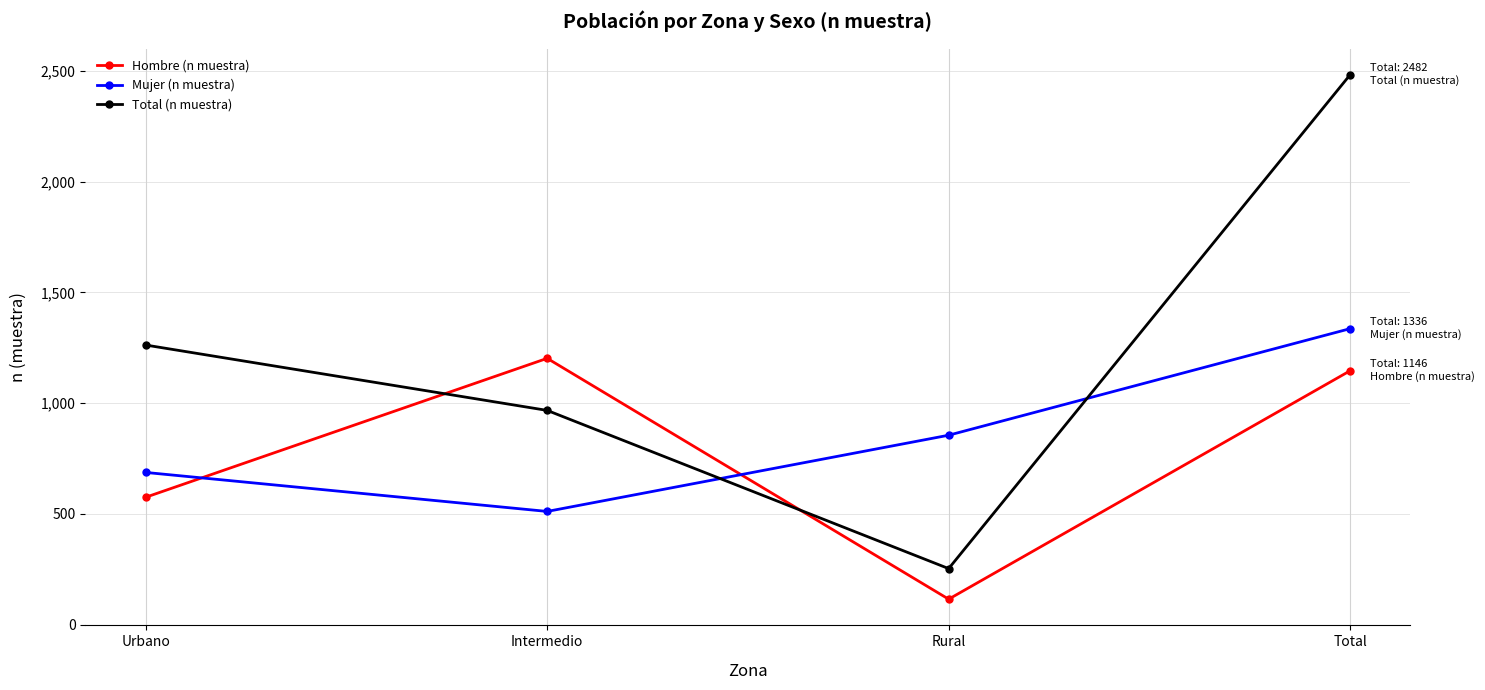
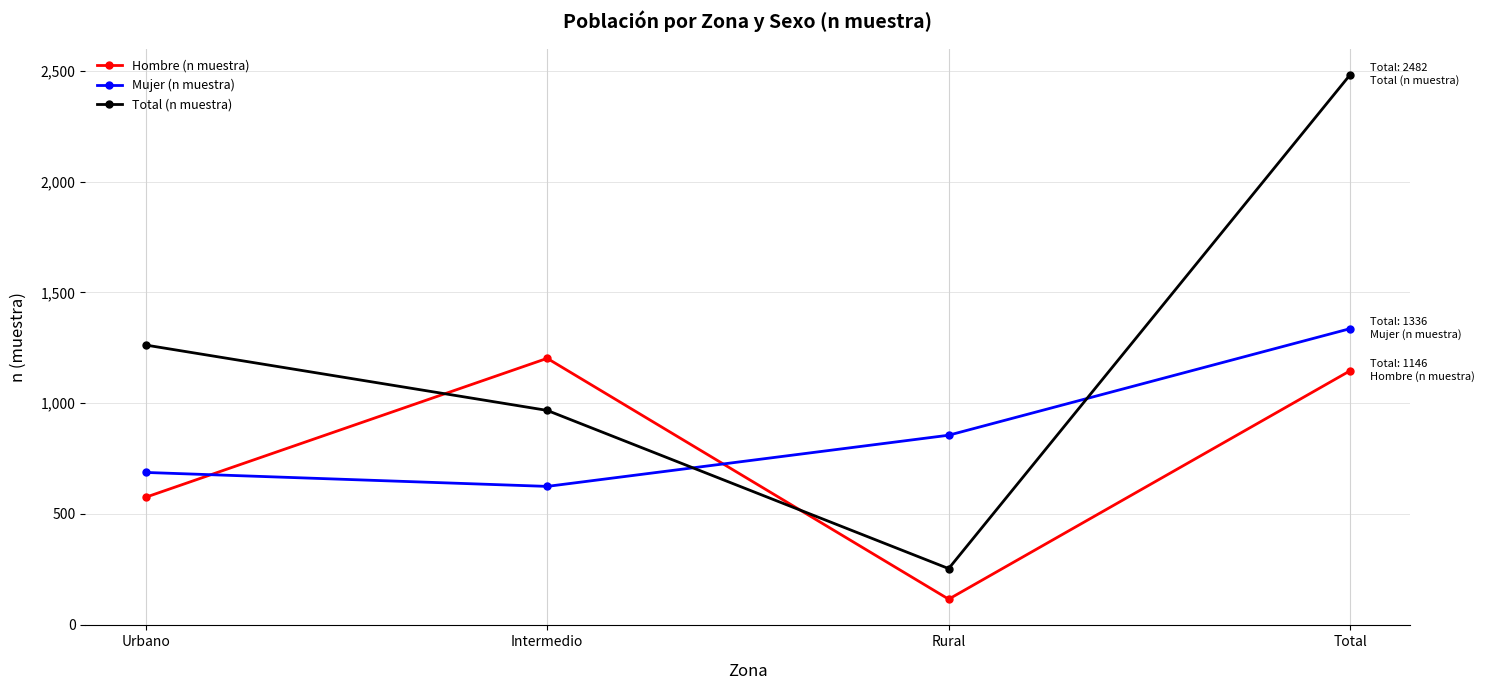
Mujer (n muestra), Intermedio: 510 -> 620
